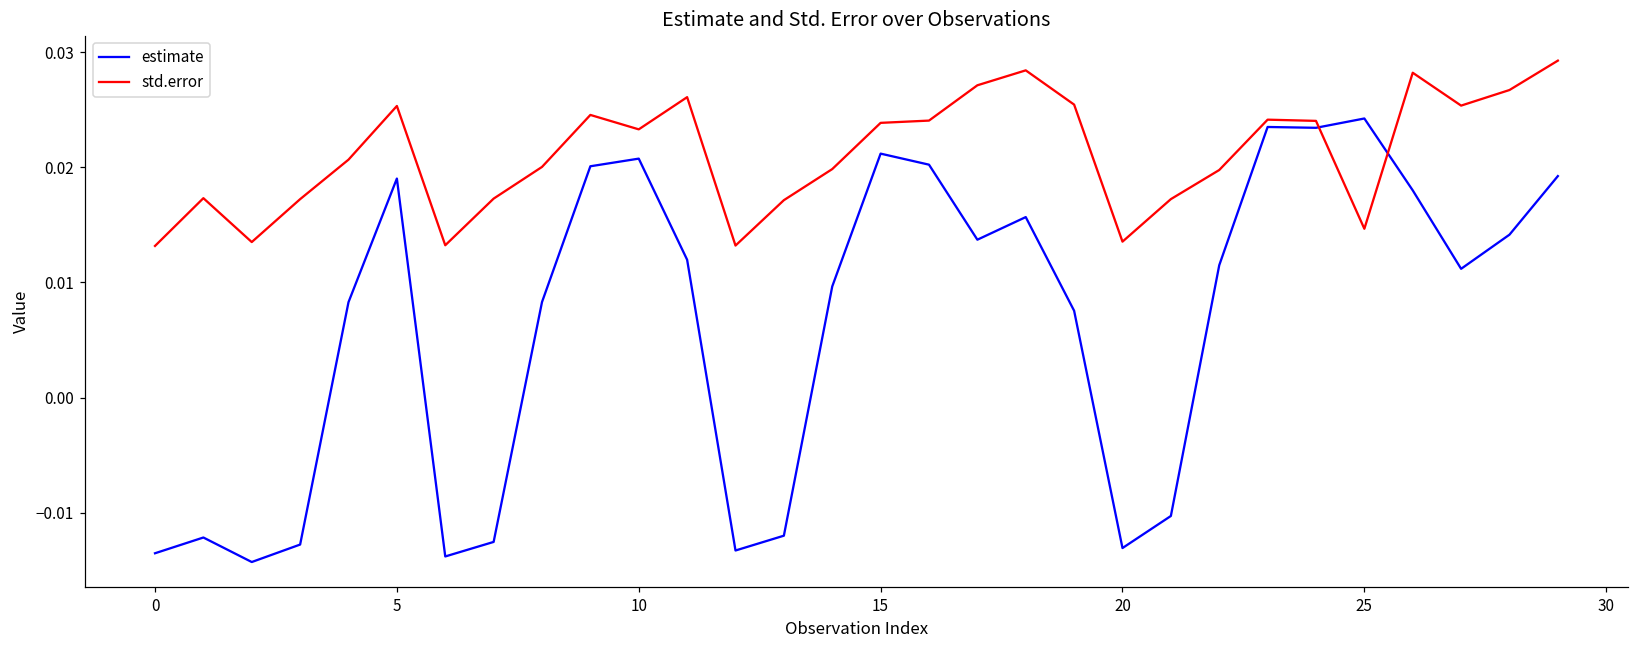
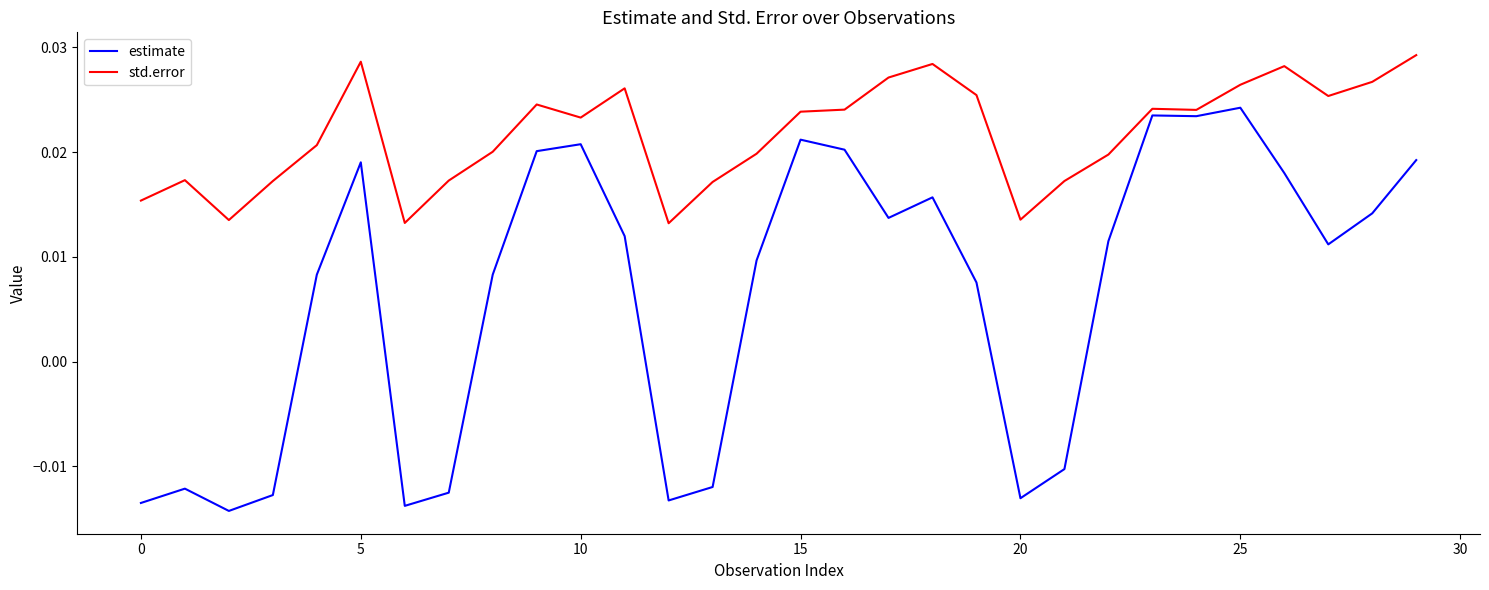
std.error, 0: 0.0132 -> 0.0154
std.error, 5: 0.0253 -> 0.0286
std.error, 25: 0.0147 -> 0.0264
